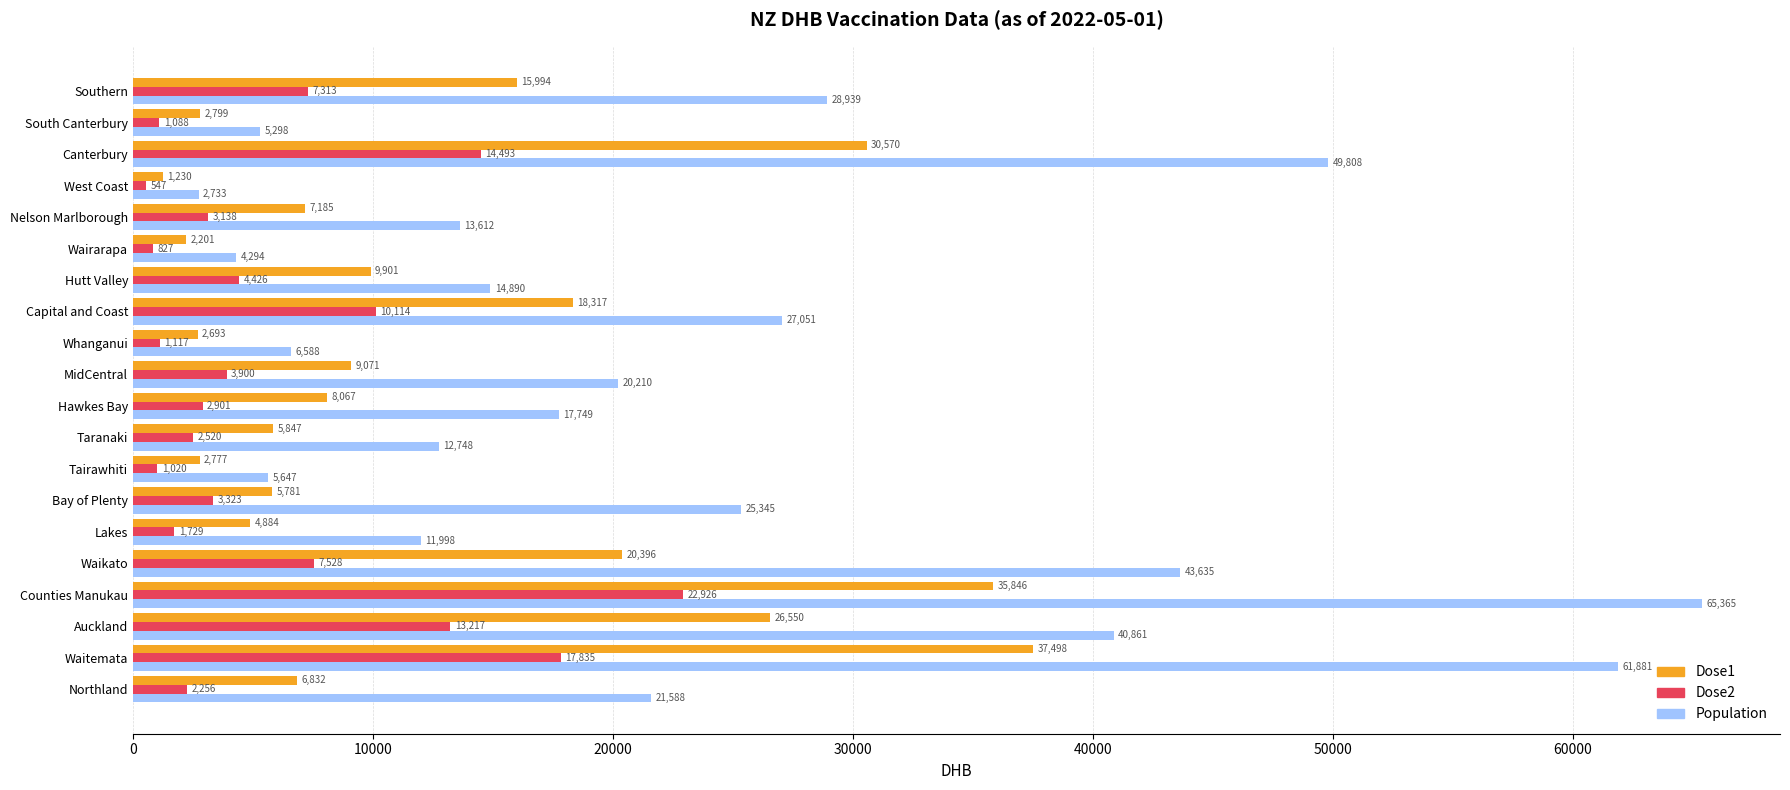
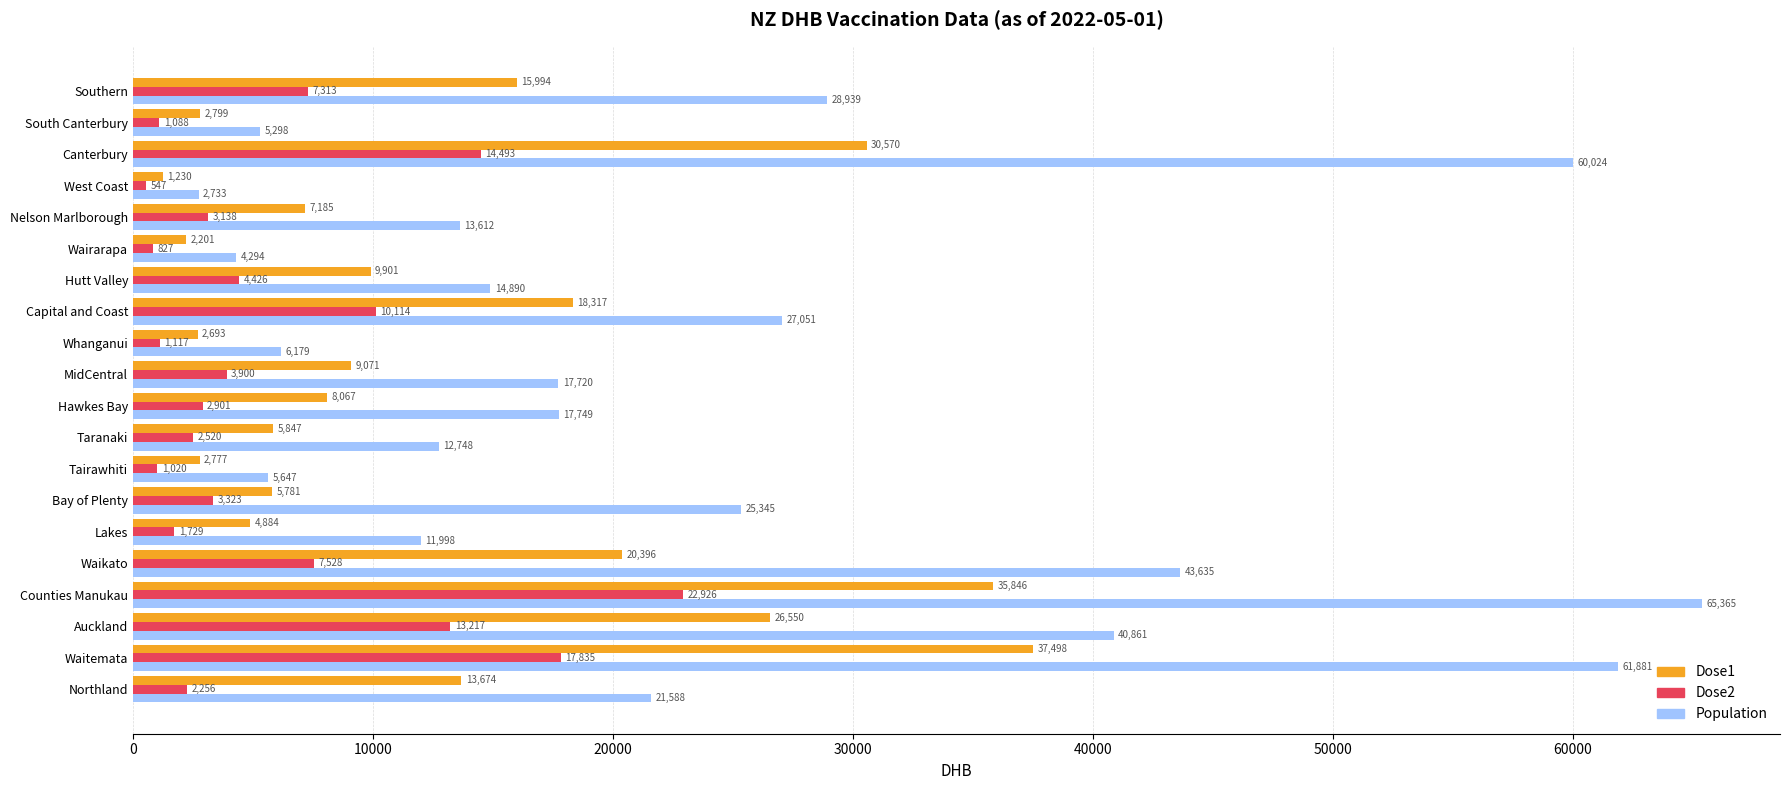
Population, Canterbury: 49,808 -> 60,024
Population, Whanganui: 6,588 -> 6,179
Population, MidCentral: 20,210 -> 17,720
Dose1, Northland: 6,832 -> 13,674
